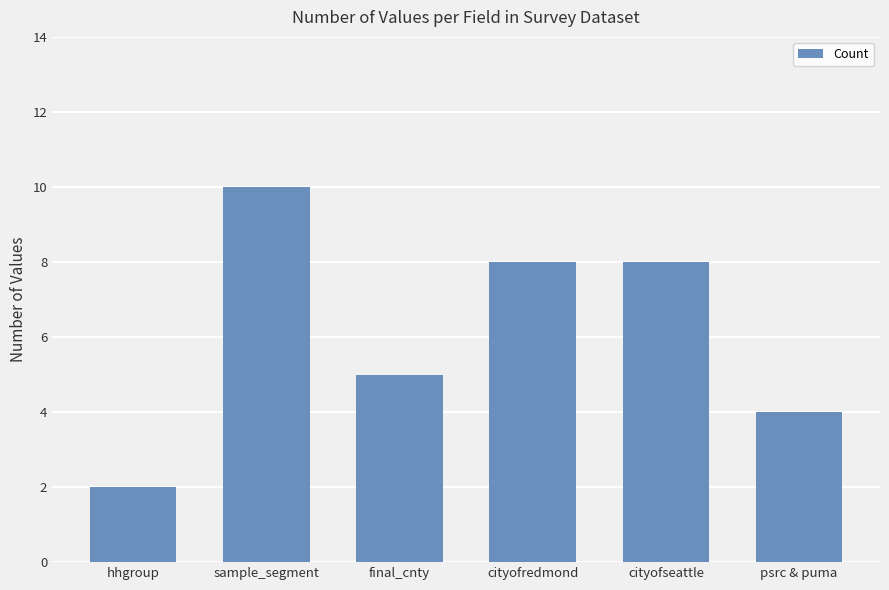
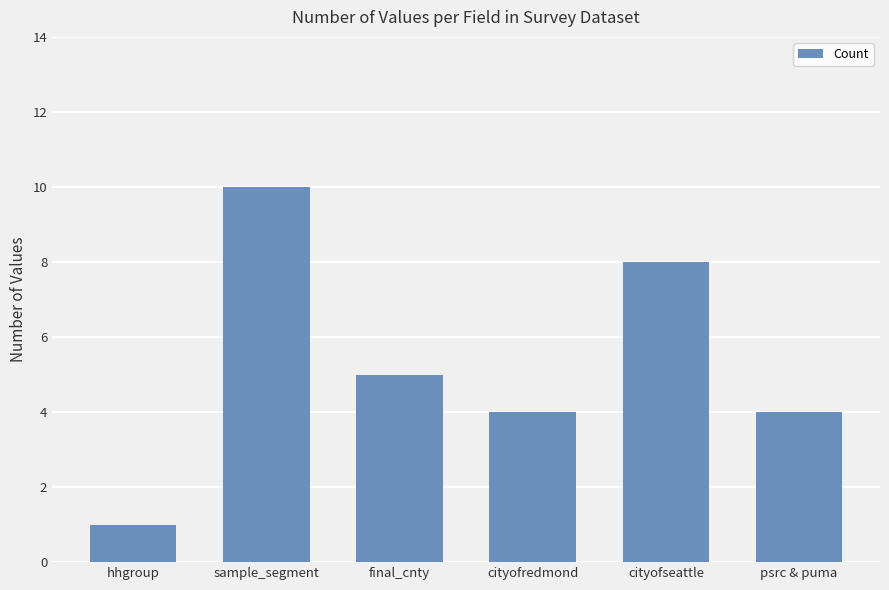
hhgroup: 2 -> 1
cityofredmond: 8 -> 4
